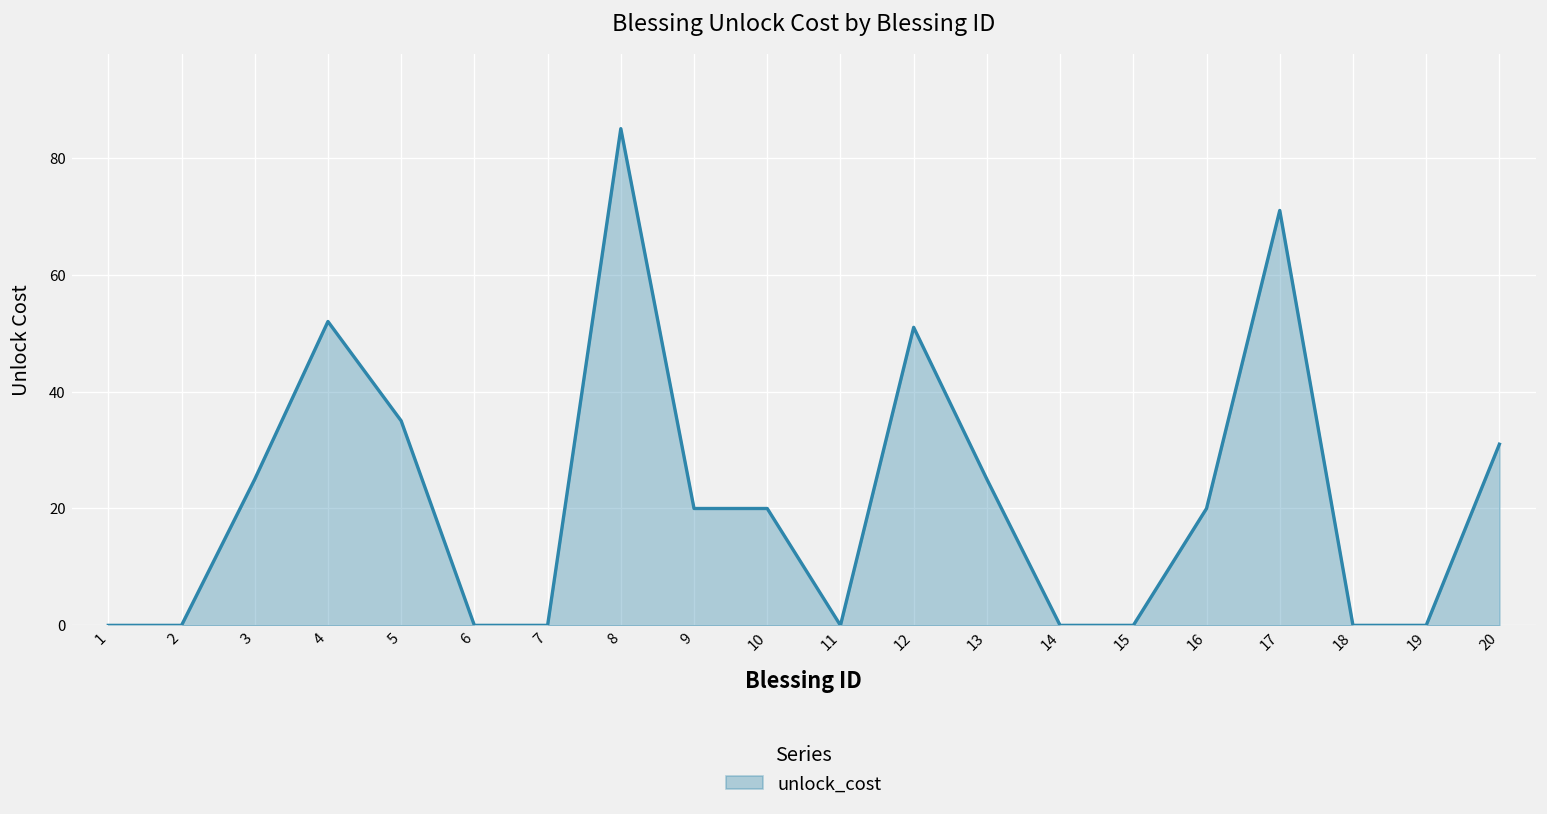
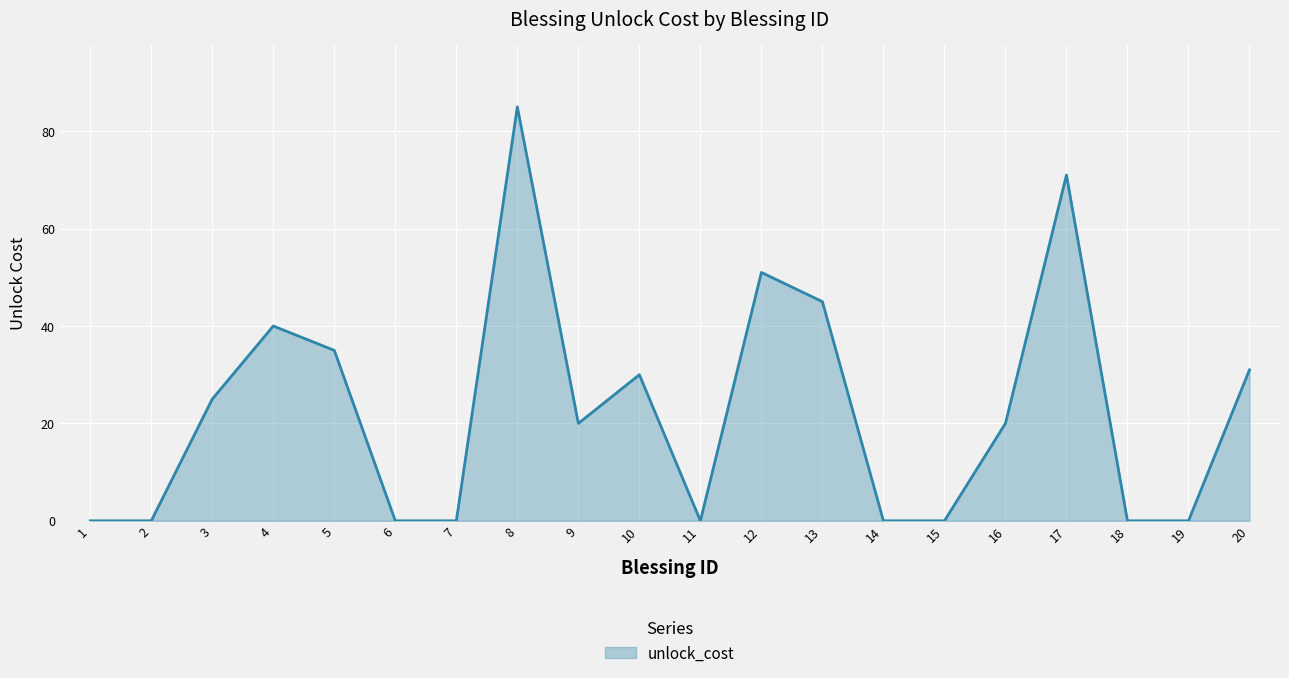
4: 52 -> 40
10: 20 -> 30
13: 25 -> 45
